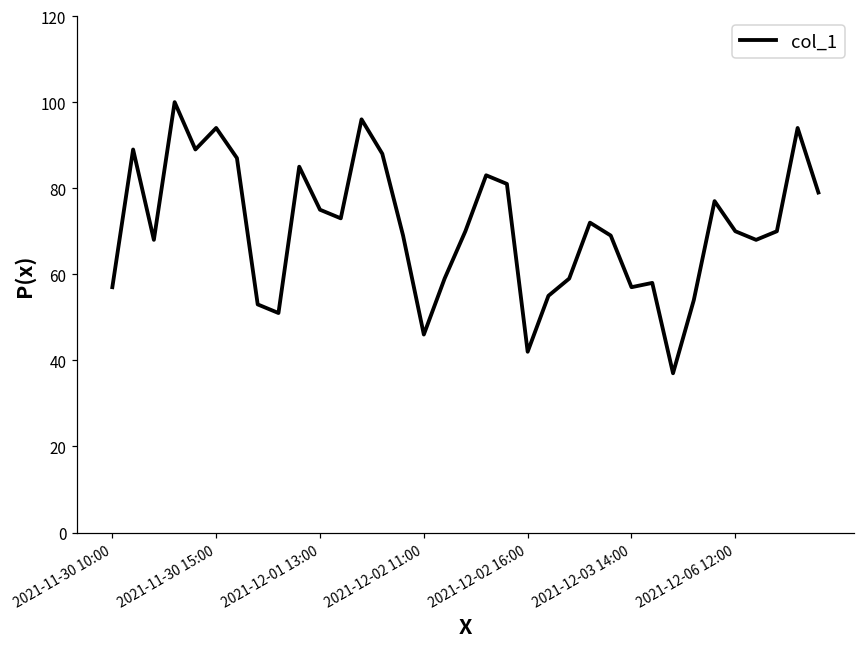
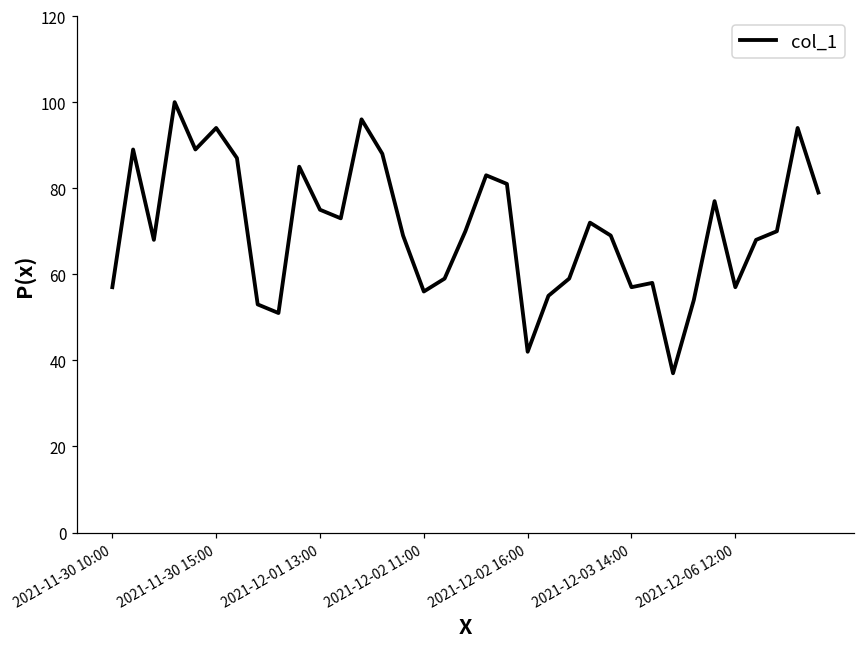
2021-12-02 11:00: 46 -> 56
2021-12-06 12:00: 70 -> 57
